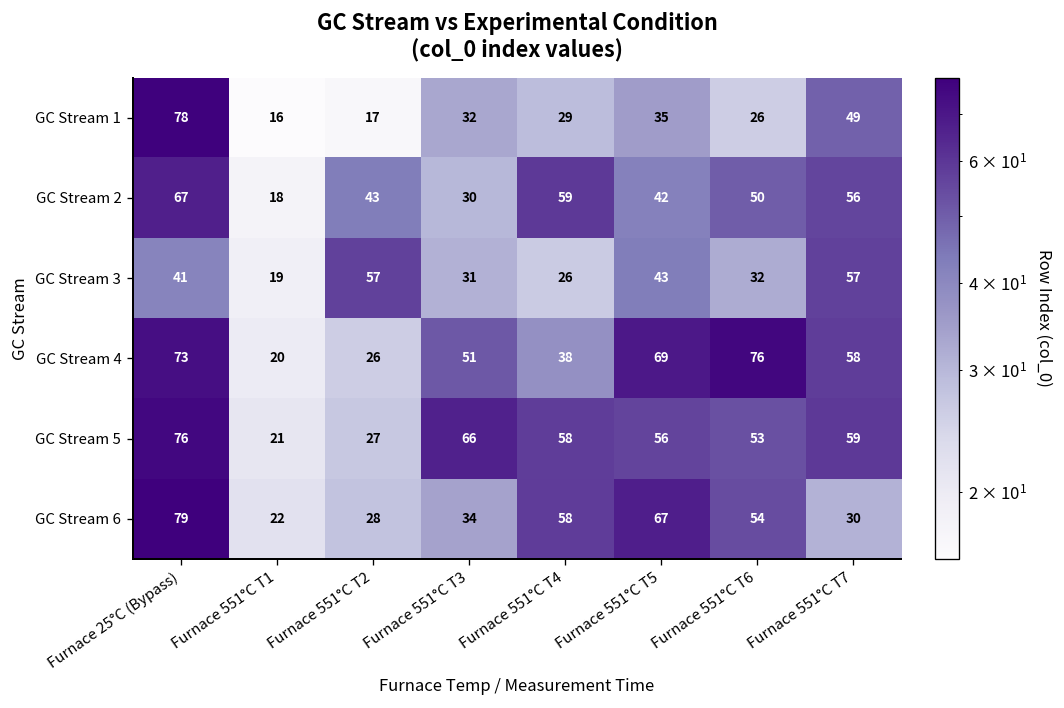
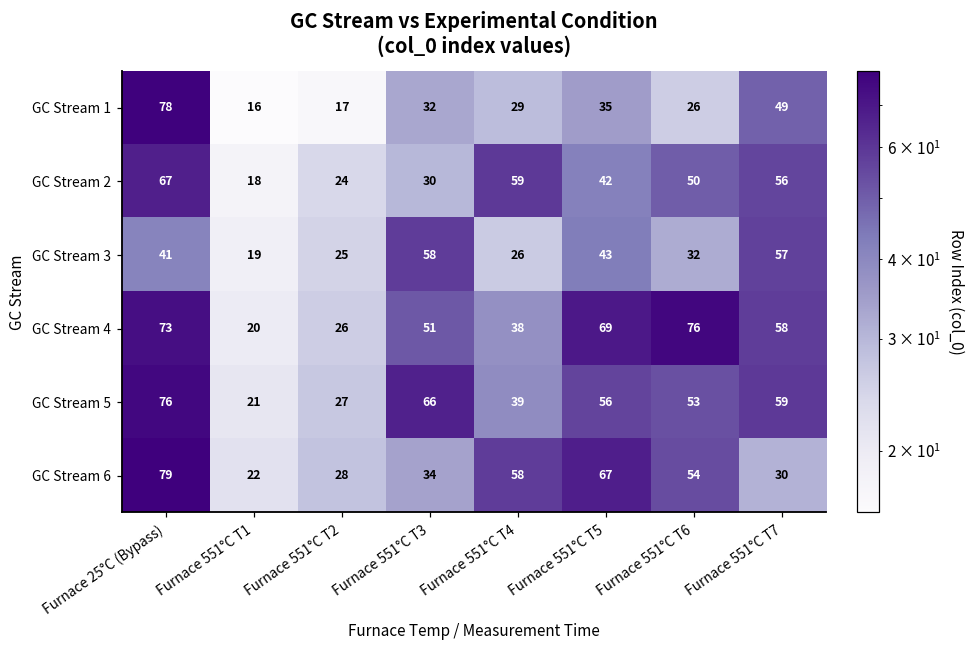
GC Stream 2, Furnace 551°C T2: 43 -> 24
GC Stream 3, Furnace 551°C T2: 57 -> 25
GC Stream 3, Furnace 551°C T3: 31 -> 58
GC Stream 5, Furnace 551°C T4: 58 -> 39
